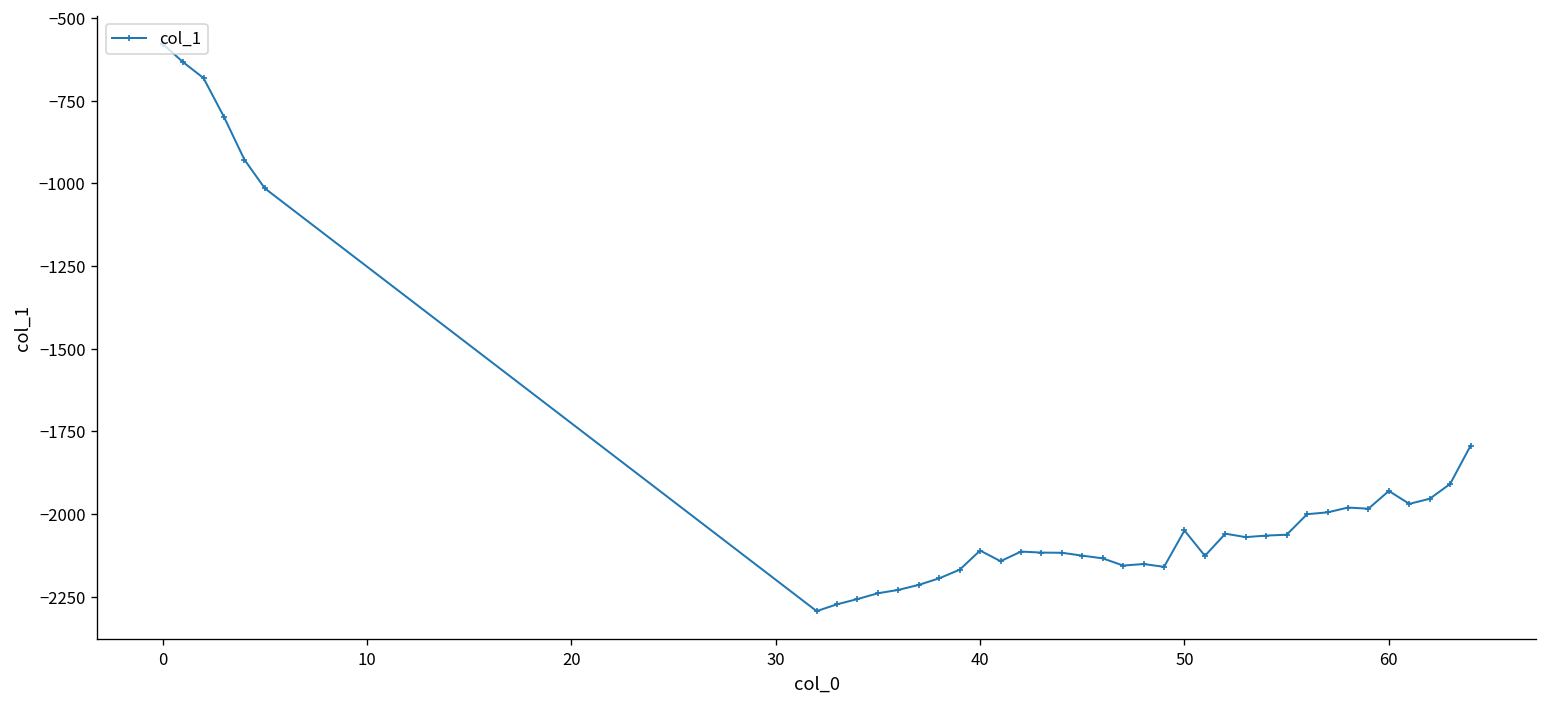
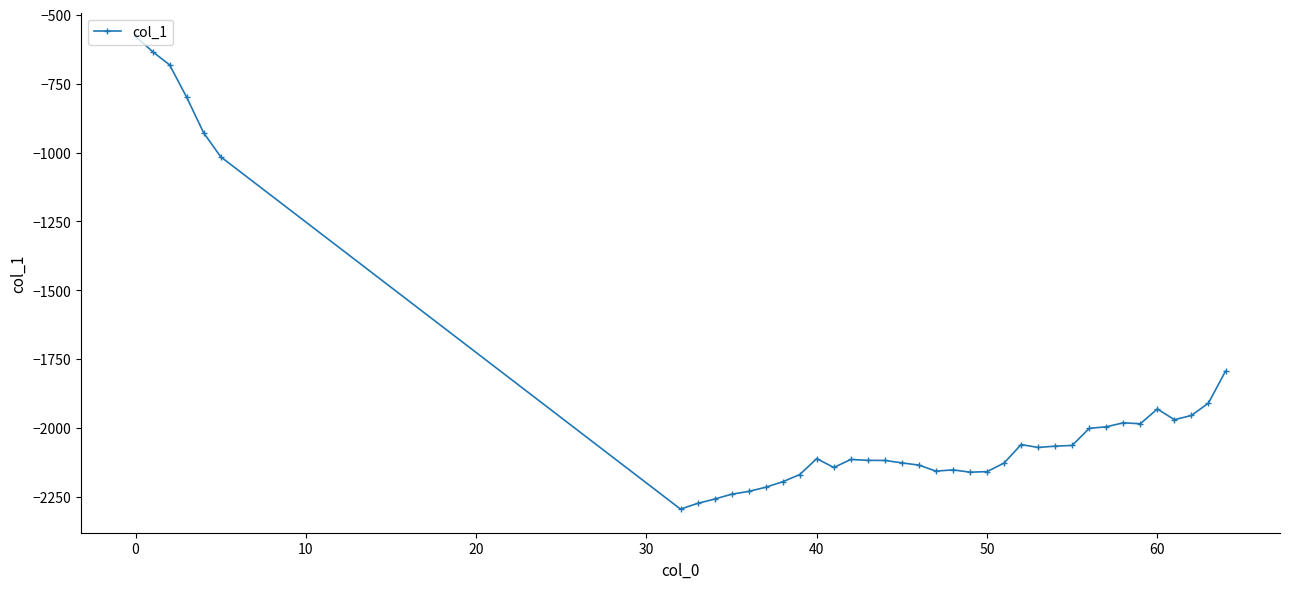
50: -2050 -> -2160
